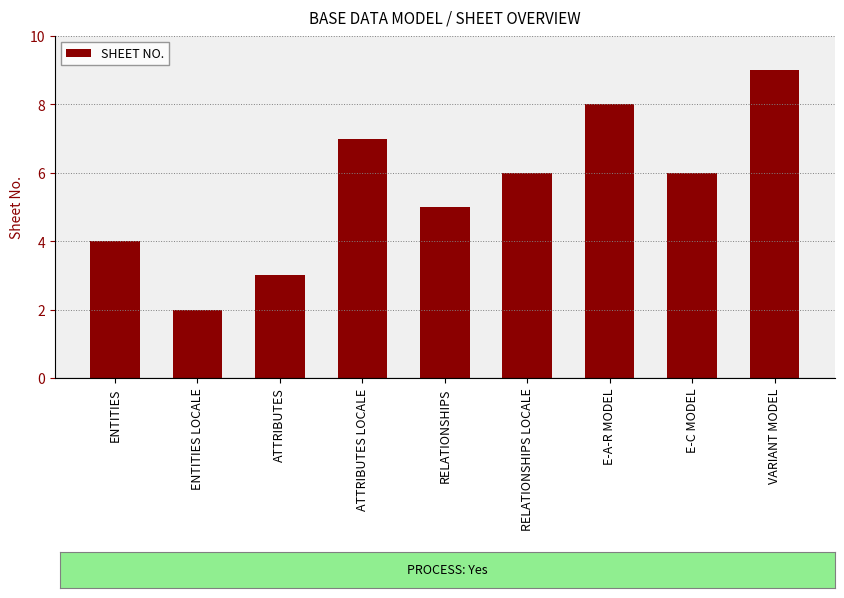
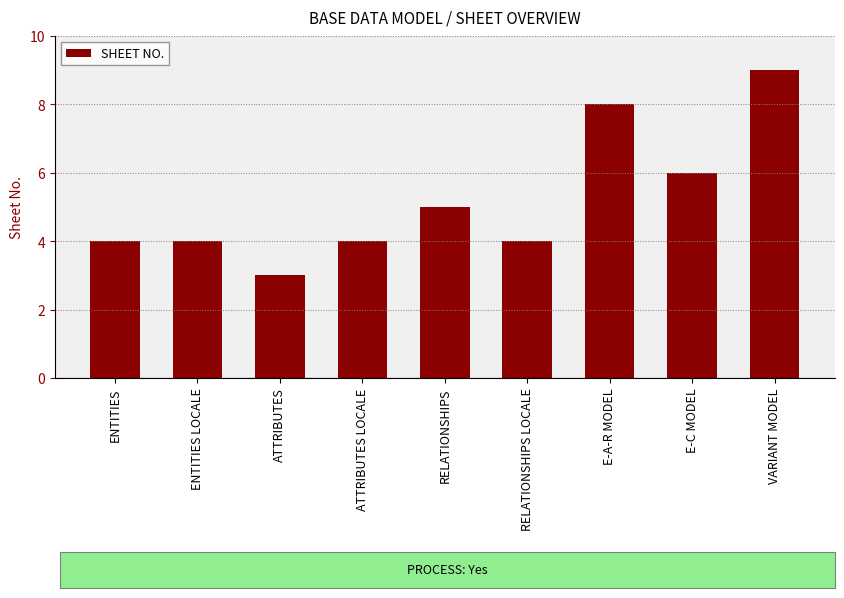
ENTITIES LOCALE: 2 -> 4
ATTRIBUTES LOCALE: 7 -> 4
RELATIONSHIPS LOCALE: 6 -> 4
